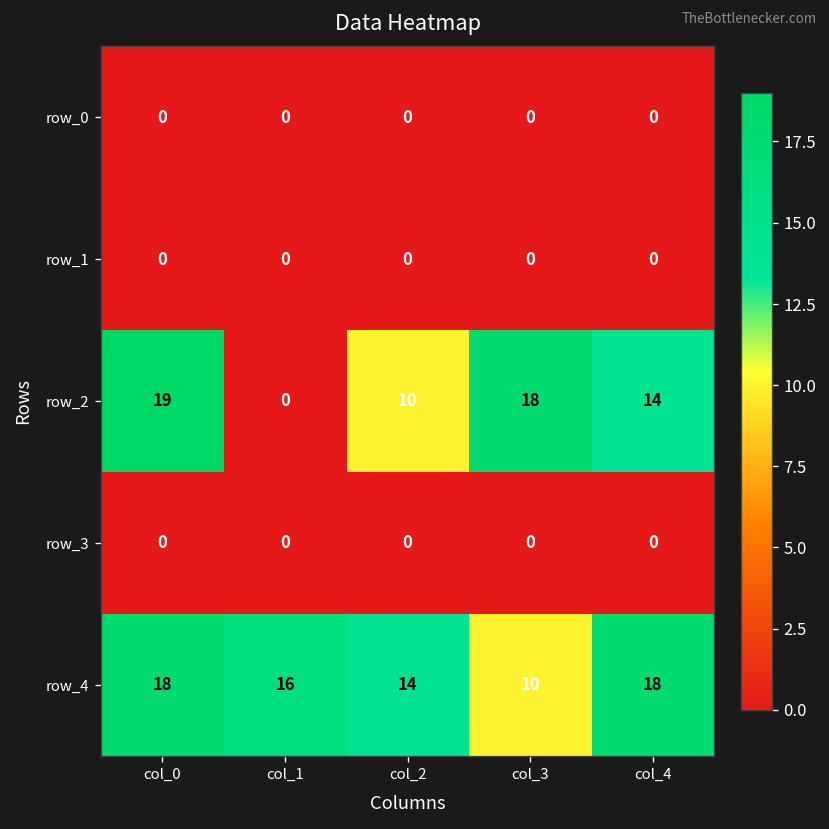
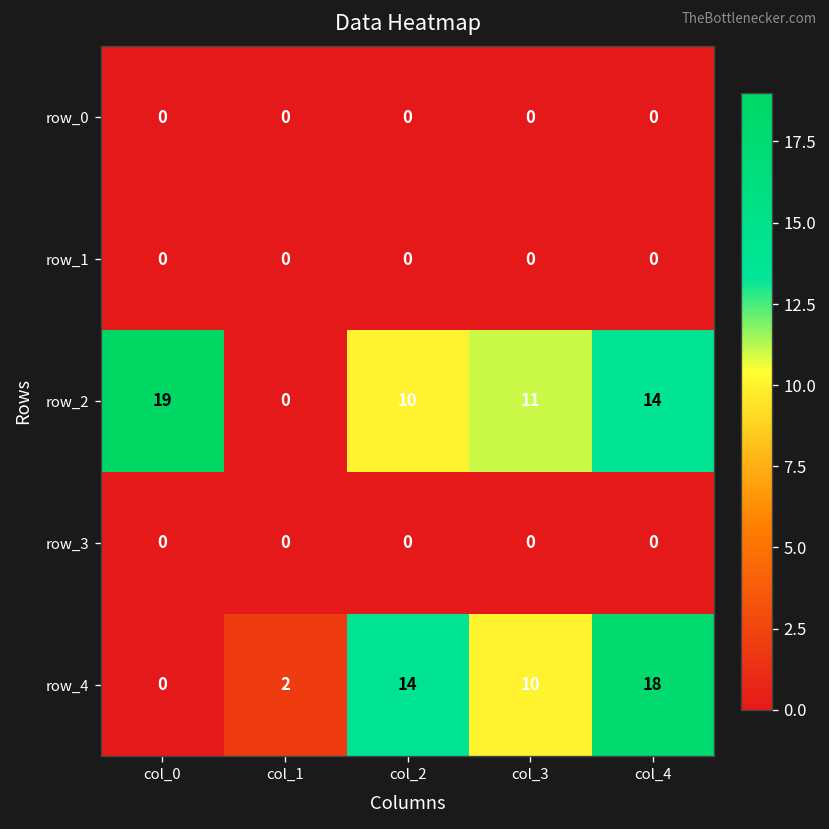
row_2, col_3: 18 -> 11
row_4, col_0: 18 -> 0
row_4, col_1: 16 -> 2
